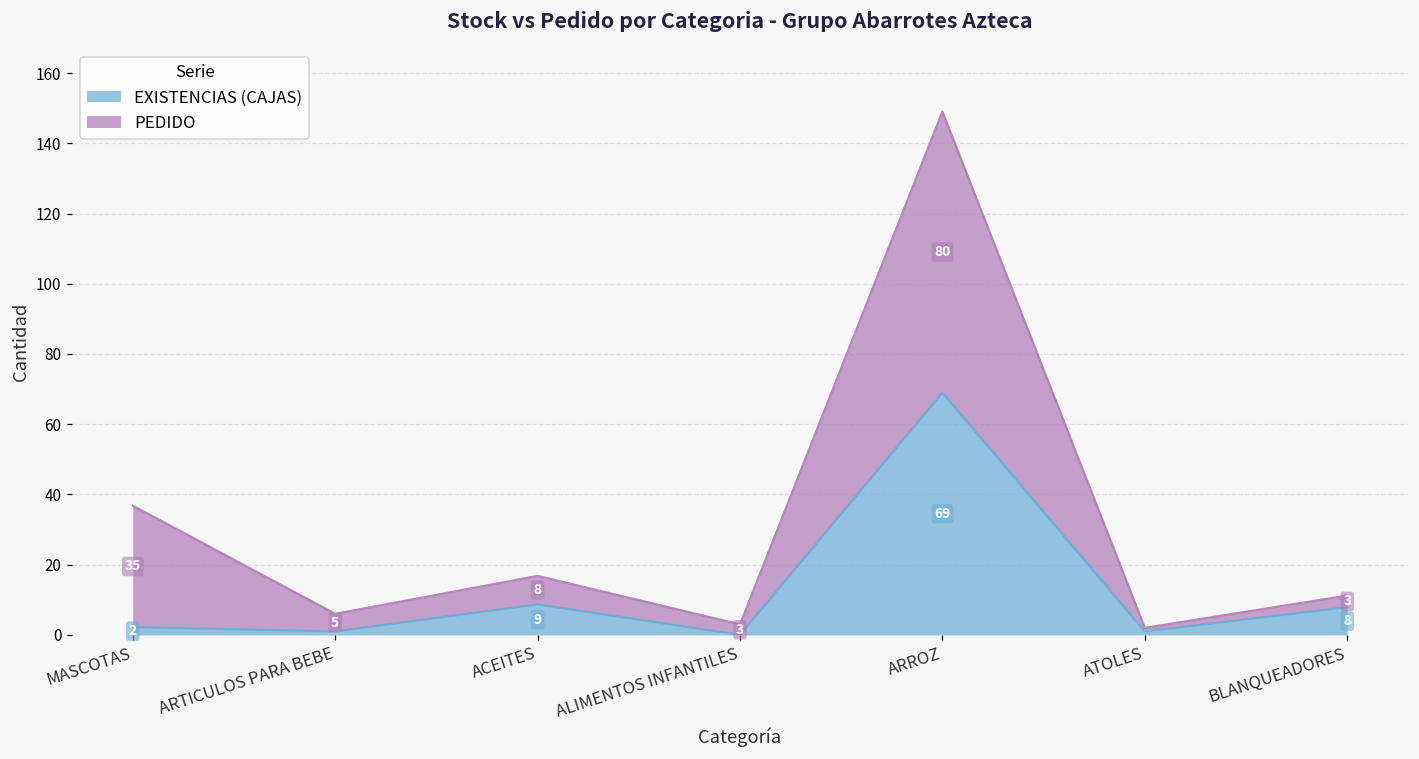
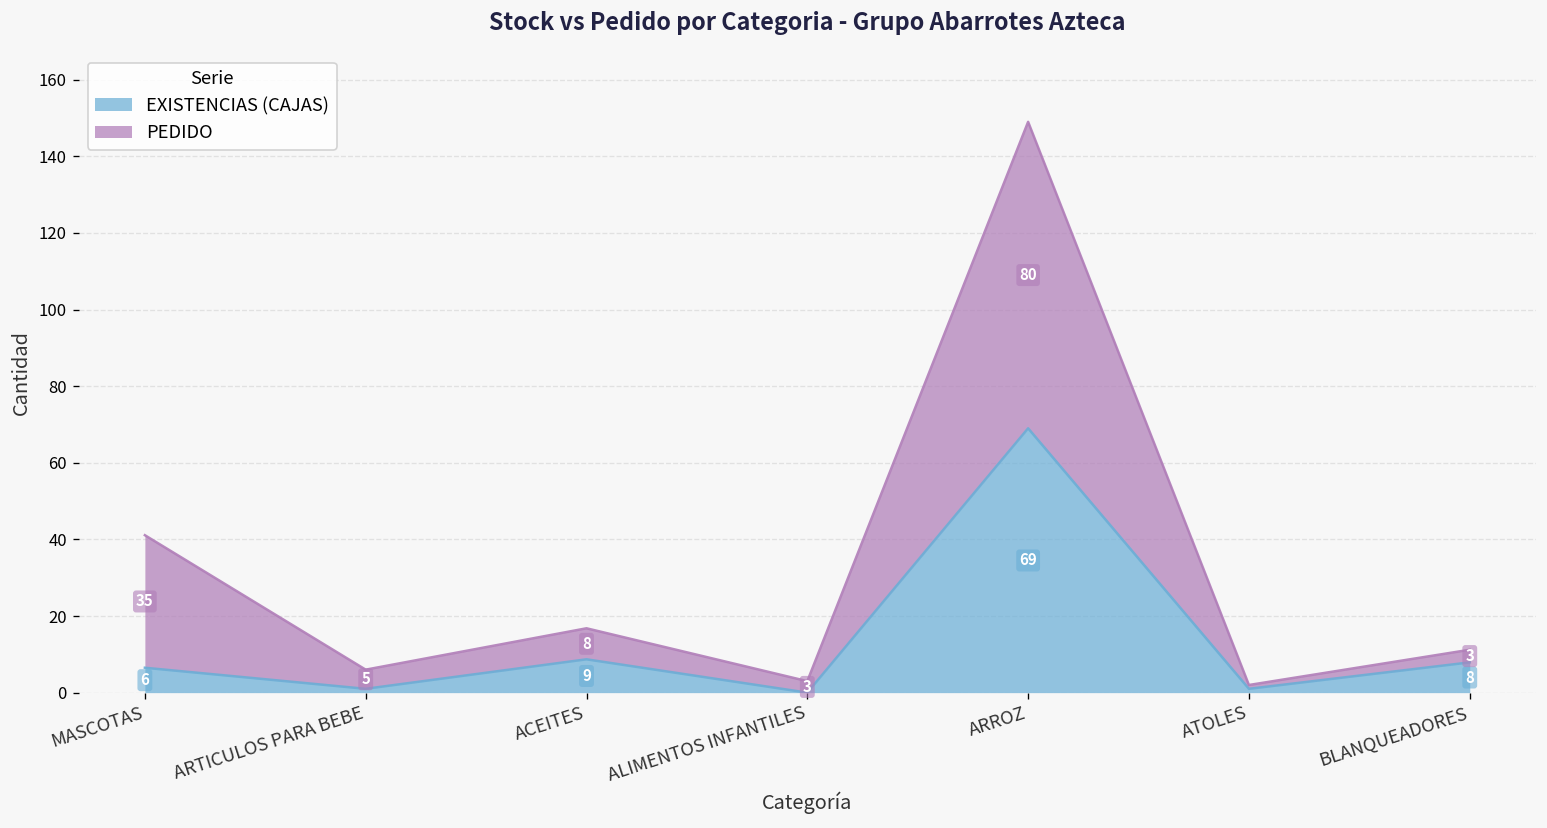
EXISTENCIAS (CAJAS), MASCOTAS: 2 -> 6
